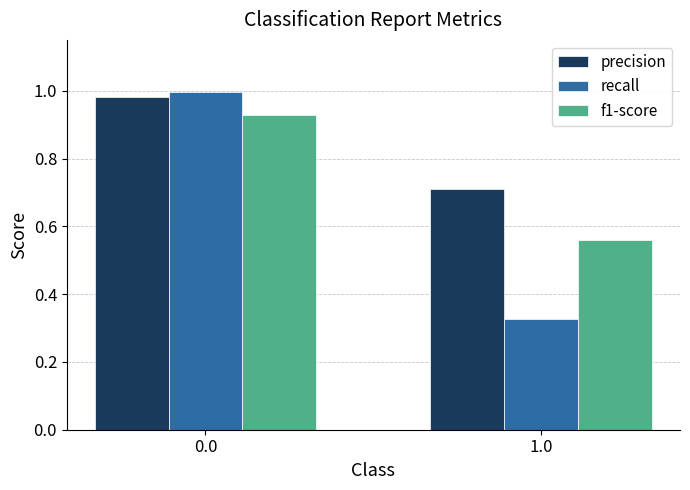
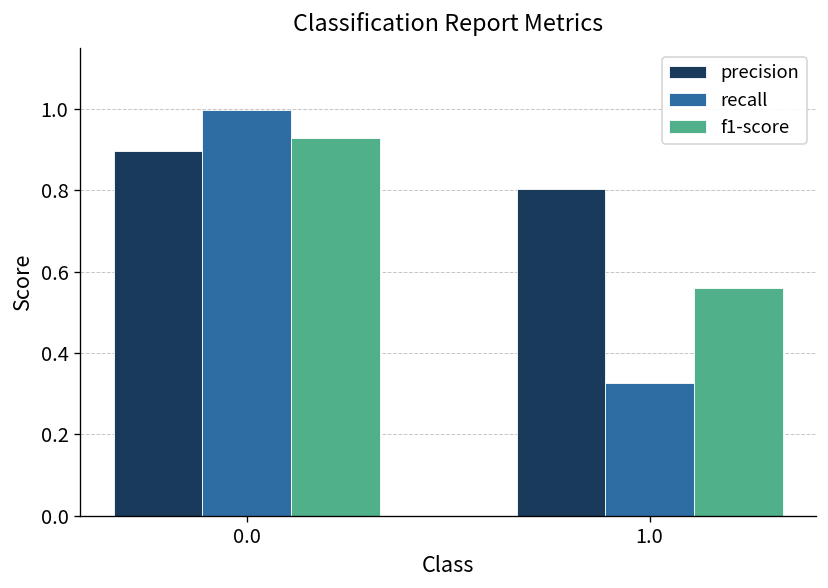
precision, 0.0: 0.98 -> 0.90
precision, 1.0: 0.71 -> 0.80
